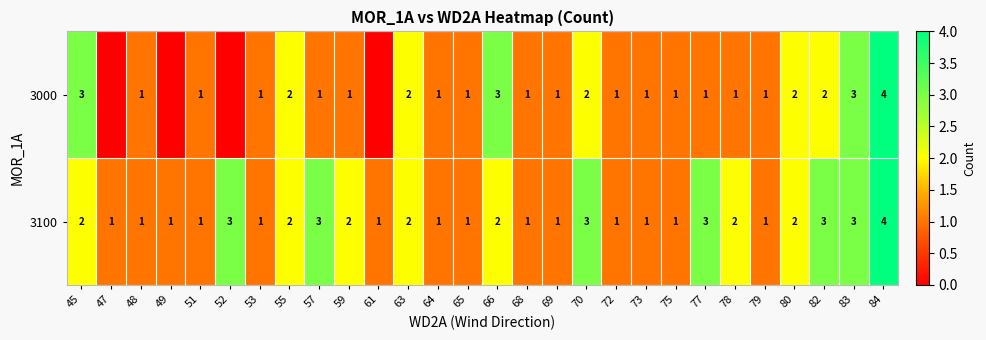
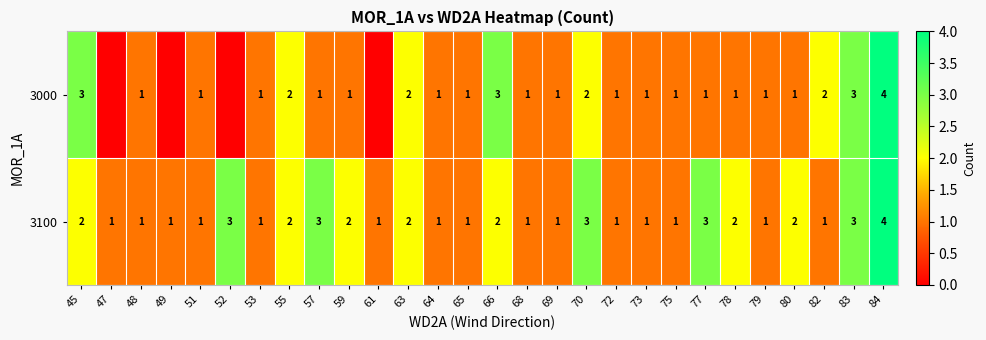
3000, 80: 2 -> 1
3100, 82: 3 -> 1
